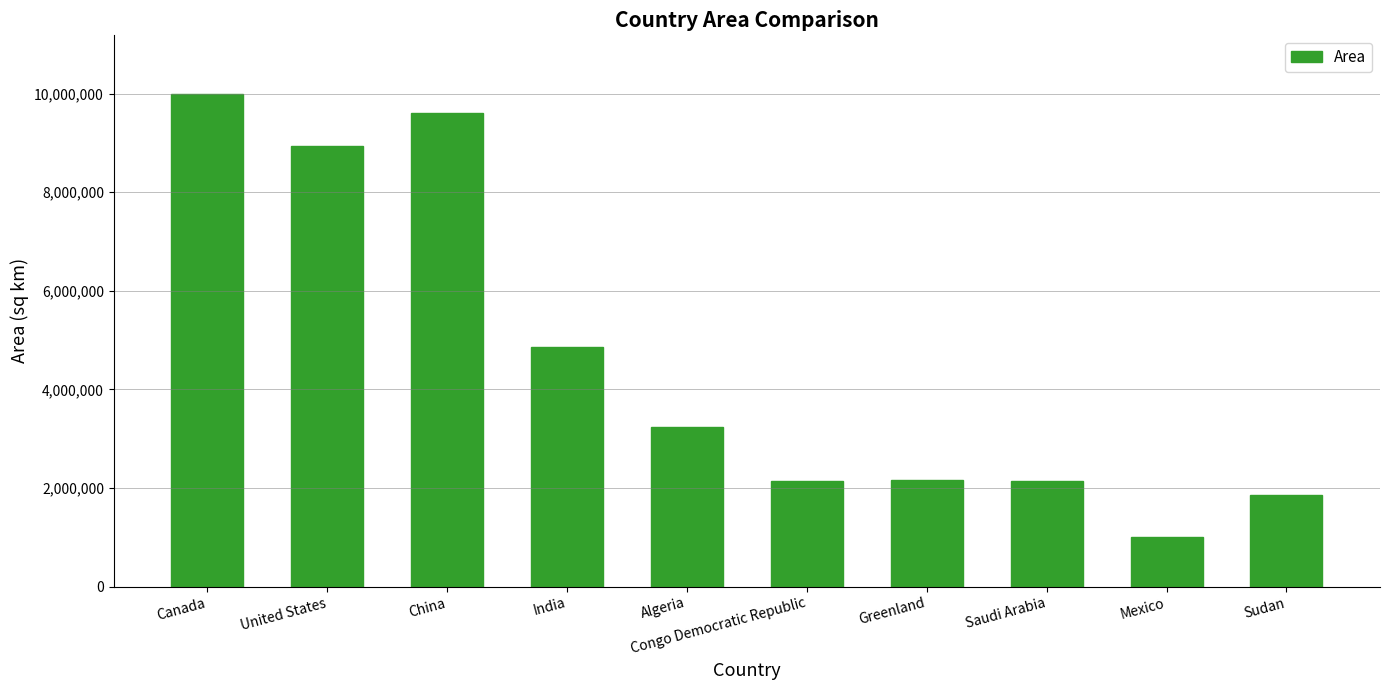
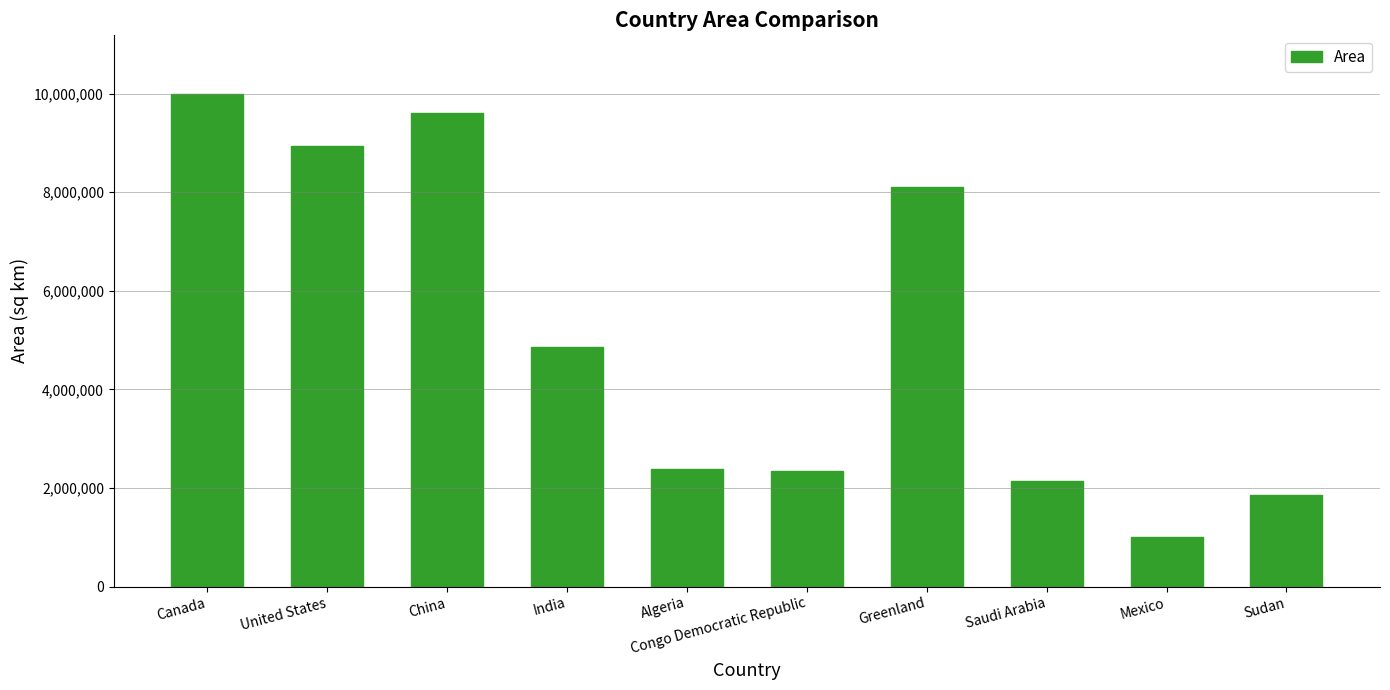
Algeria: 3,200,000 -> 2,400,000
Congo Democratic Republic: 2,100,000 -> 2,300,000
Greenland: 2,200,000 -> 8,100,000
